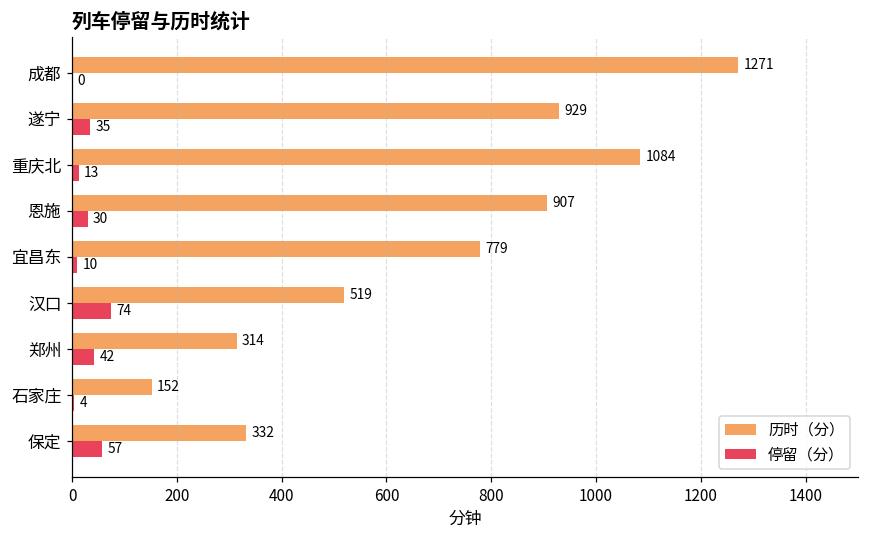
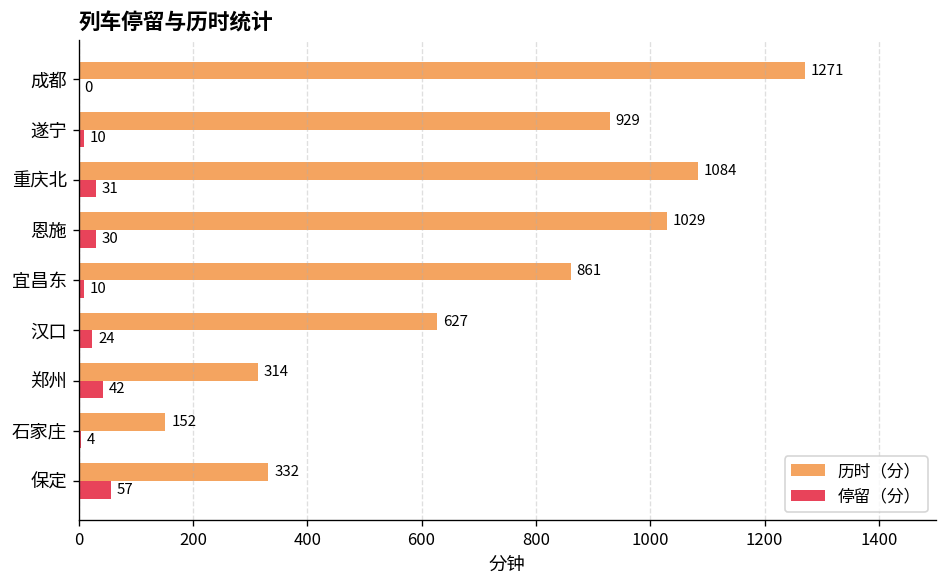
停留（分）, 遂宁: 35 -> 10
停留（分）, 重庆北: 13 -> 31
历时（分）, 恩施: 907 -> 1029
历时（分）, 宜昌东: 779 -> 861
历时（分）, 汉口: 519 -> 627
停留（分）, 汉口: 74 -> 24
